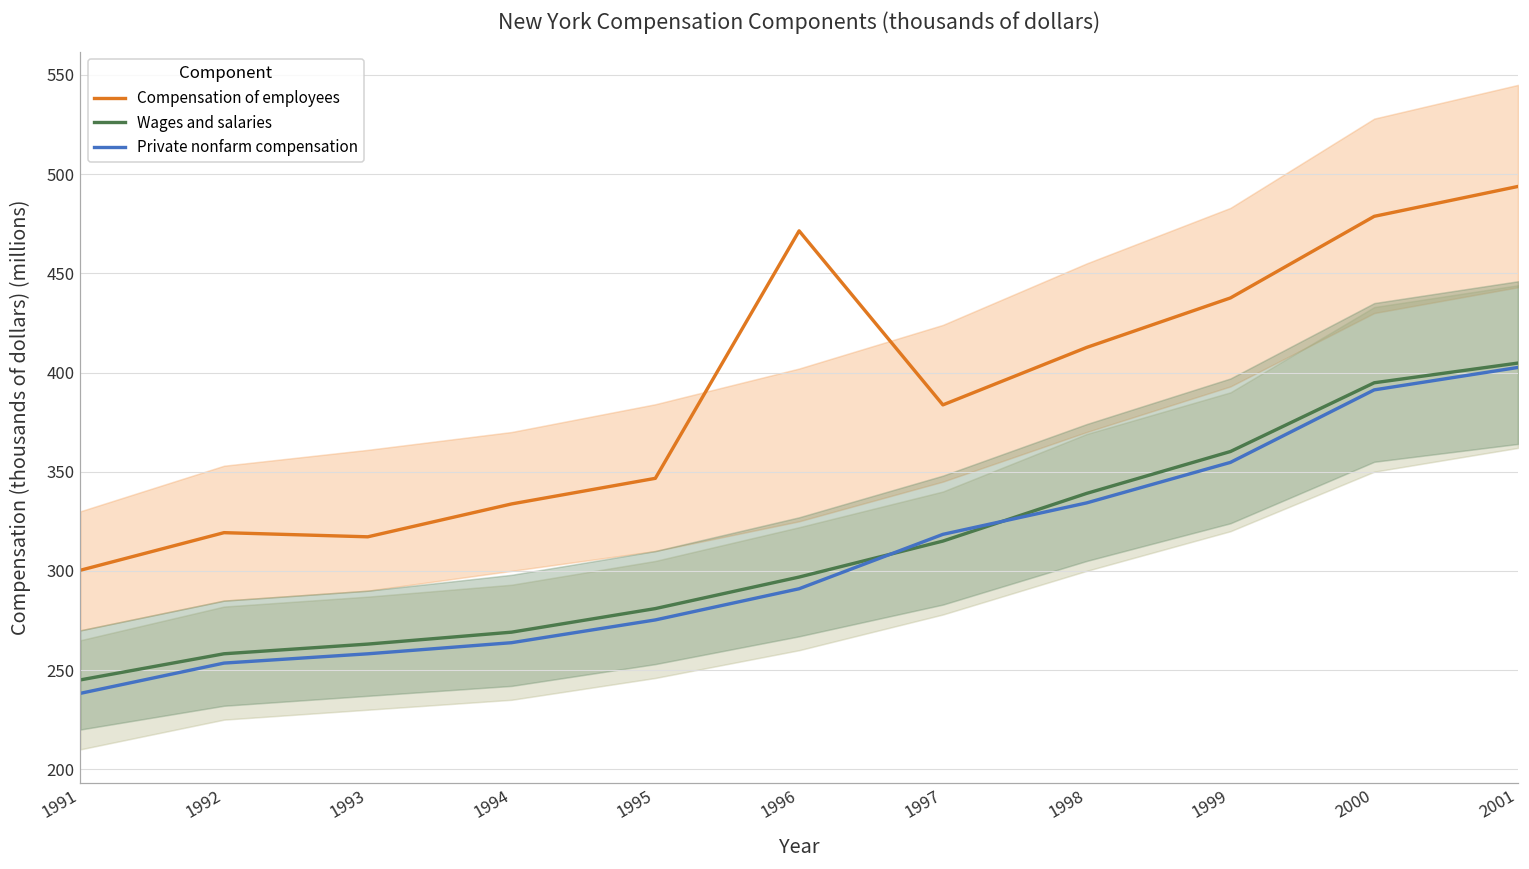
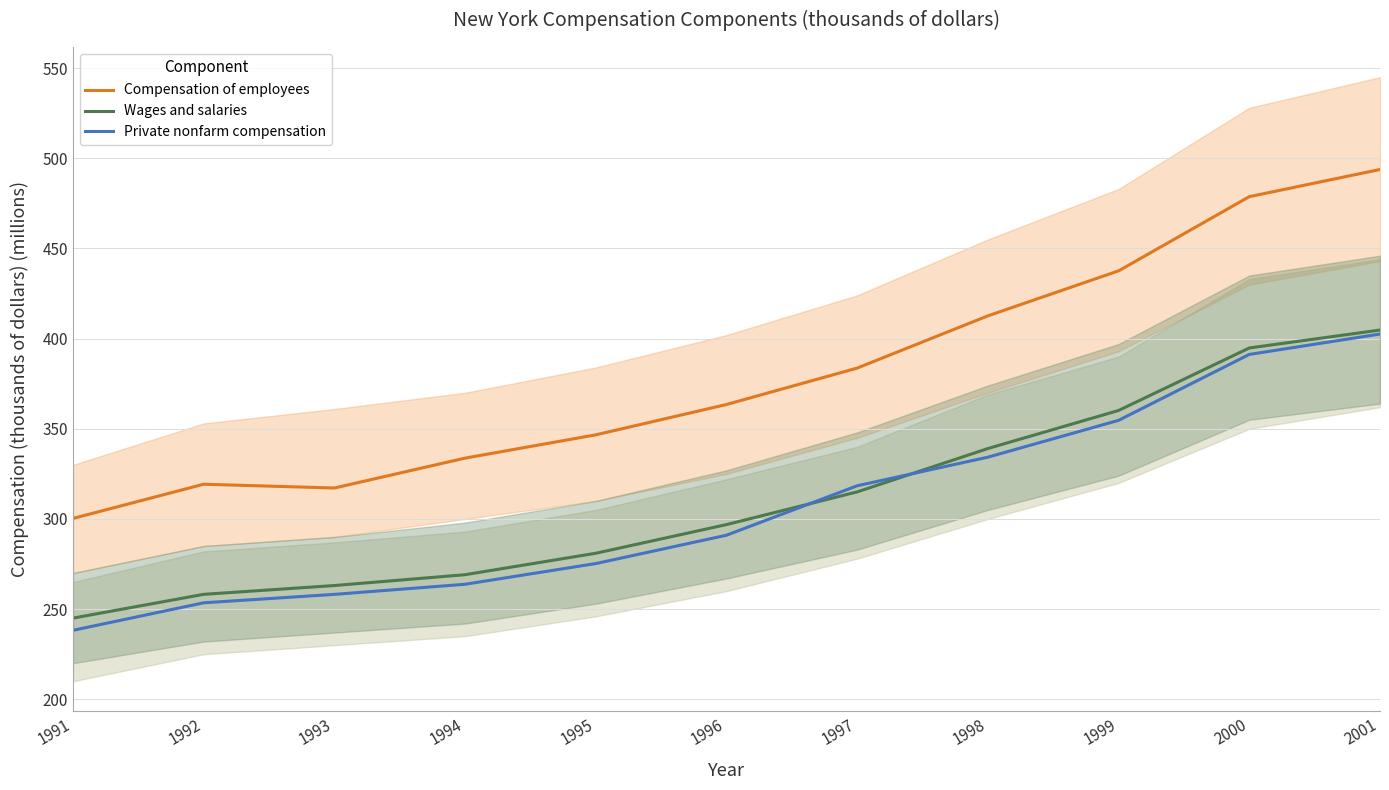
Compensation of employees, 1996: 471 -> 363
